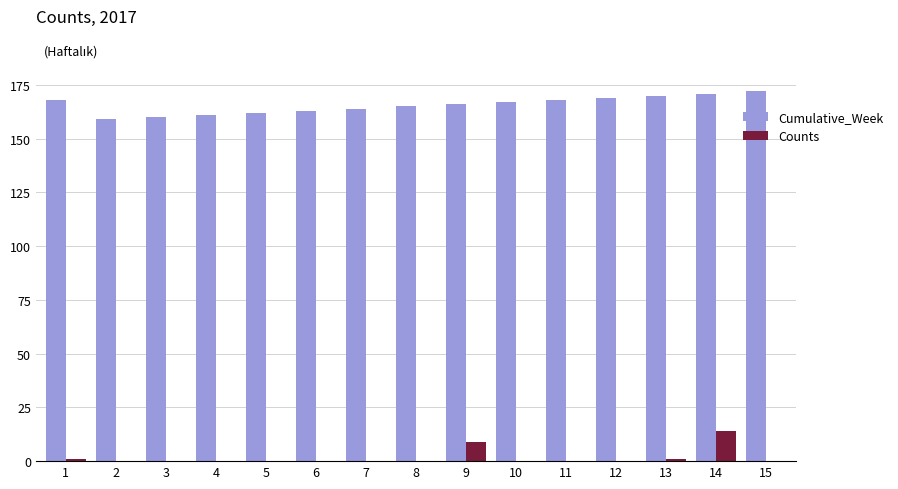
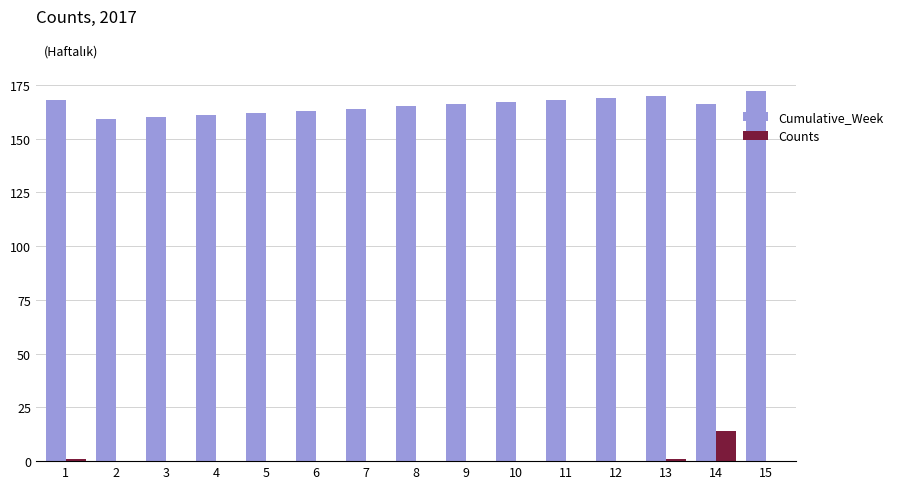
Counts, 9: 9 -> 0
Cumulative_Week, 14: 171 -> 166
